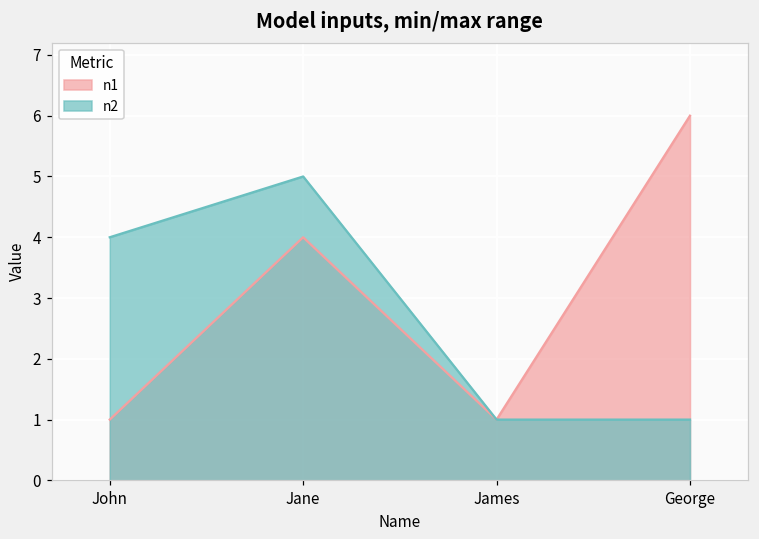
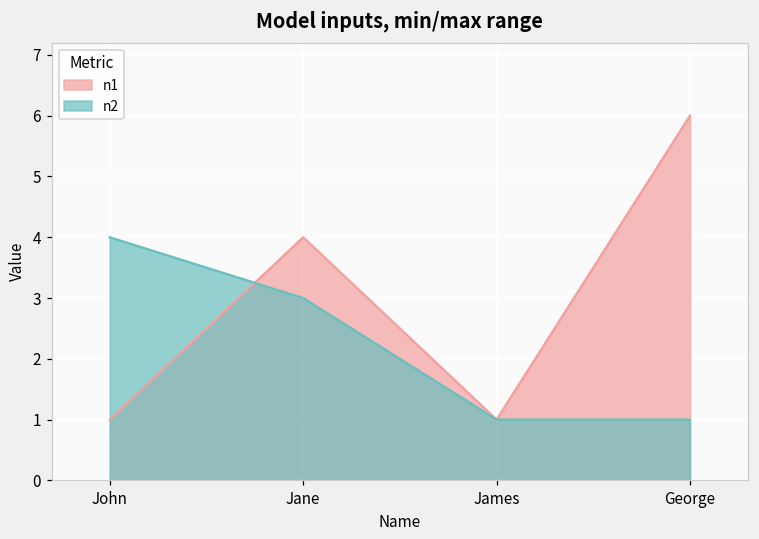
n2, Jane: 5 -> 3
